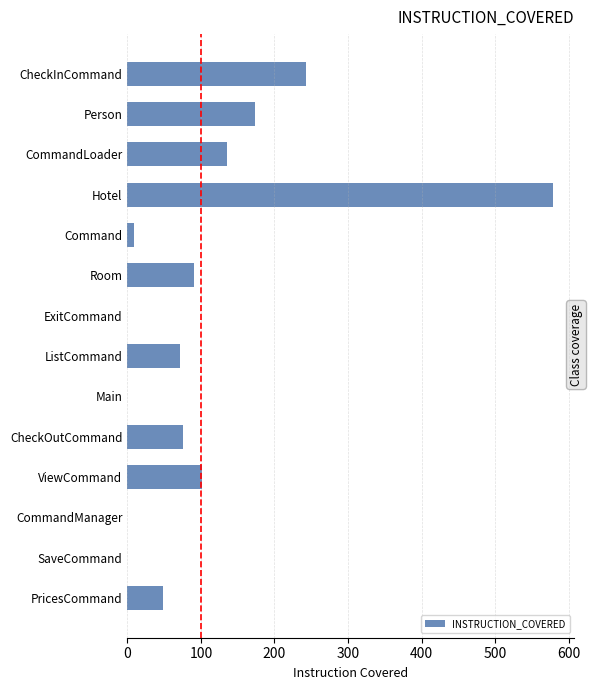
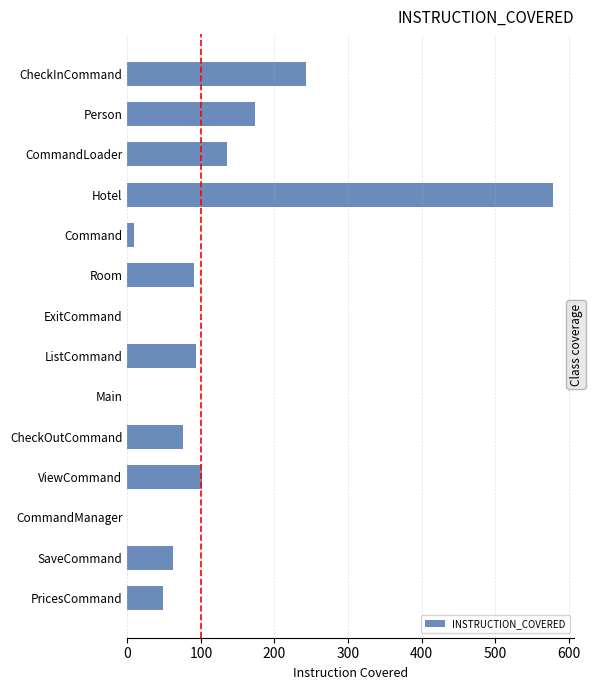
ListCommand: 70 -> 90
SaveCommand: 0 -> 60
